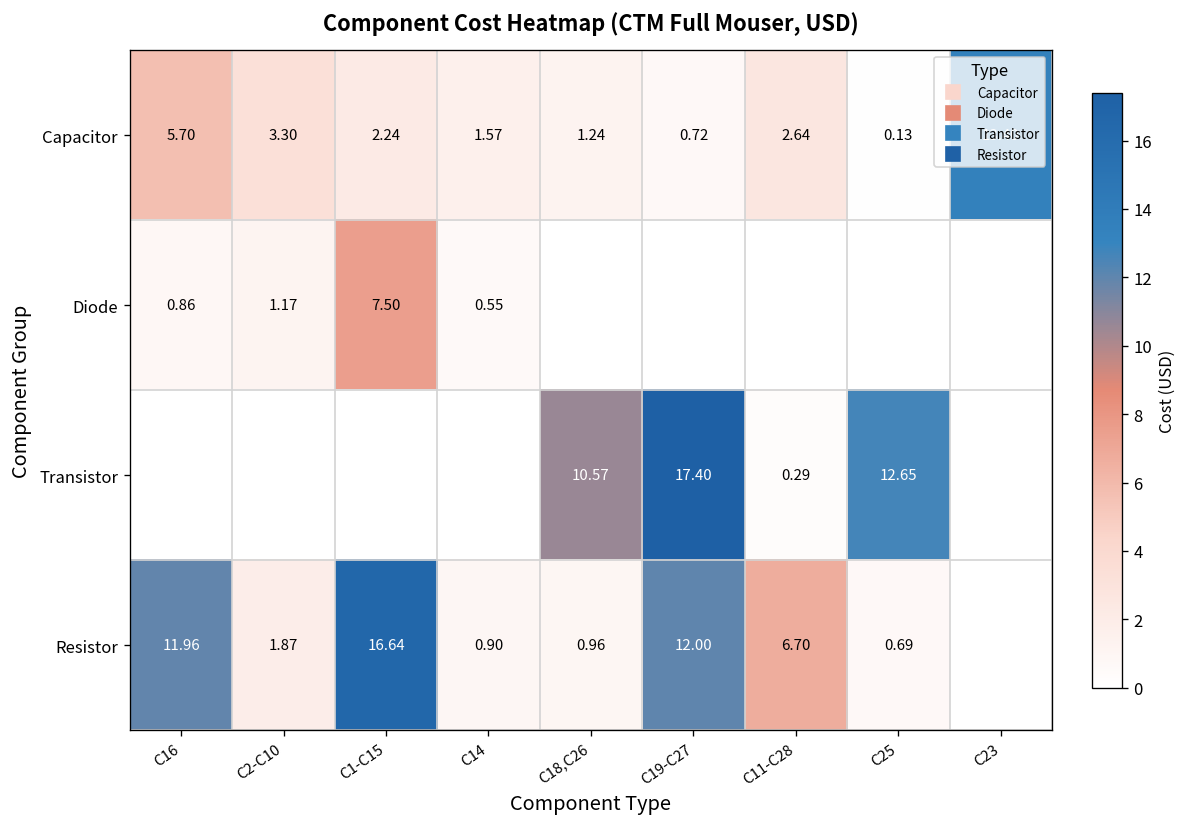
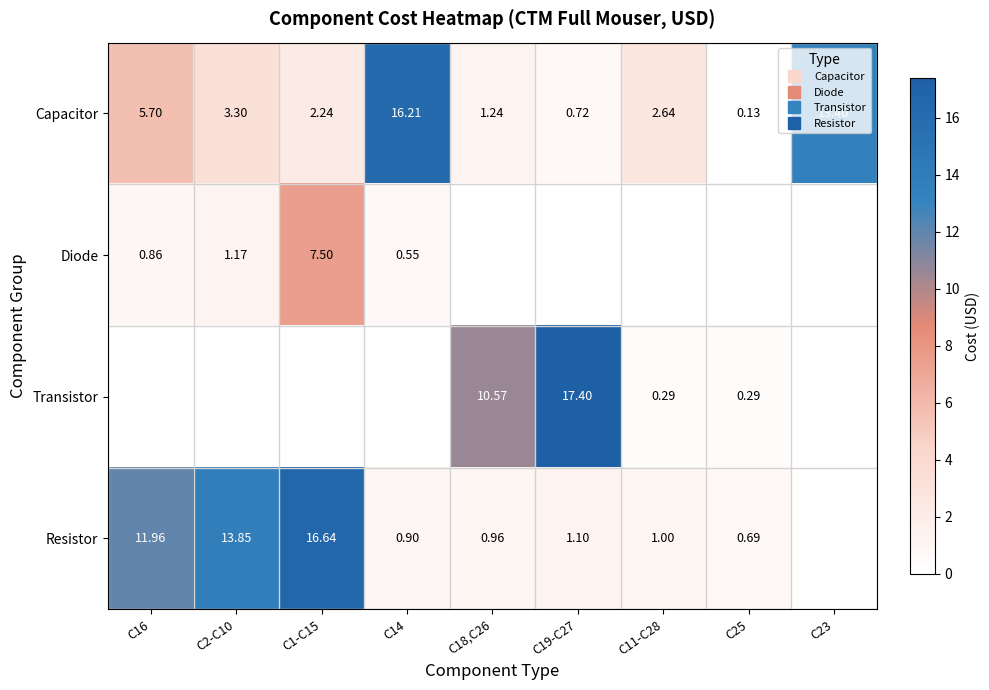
Capacitor, C14: 1.57 -> 16.21
Transistor, C25: 12.65 -> 0.29
Resistor, C2-C10: 1.87 -> 13.85
Resistor, C19-C27: 12.00 -> 1.10
Resistor, C11-C28: 6.70 -> 1.00
